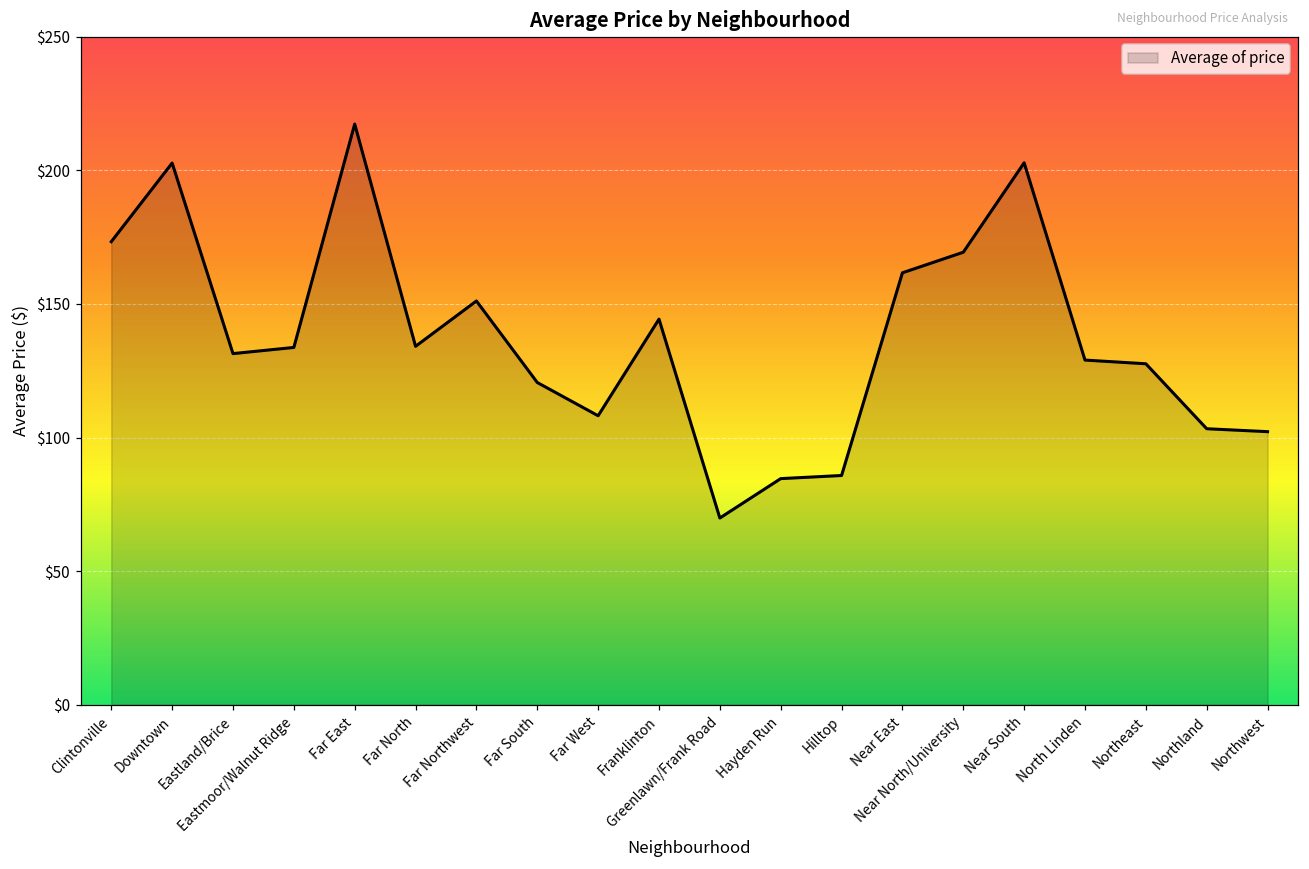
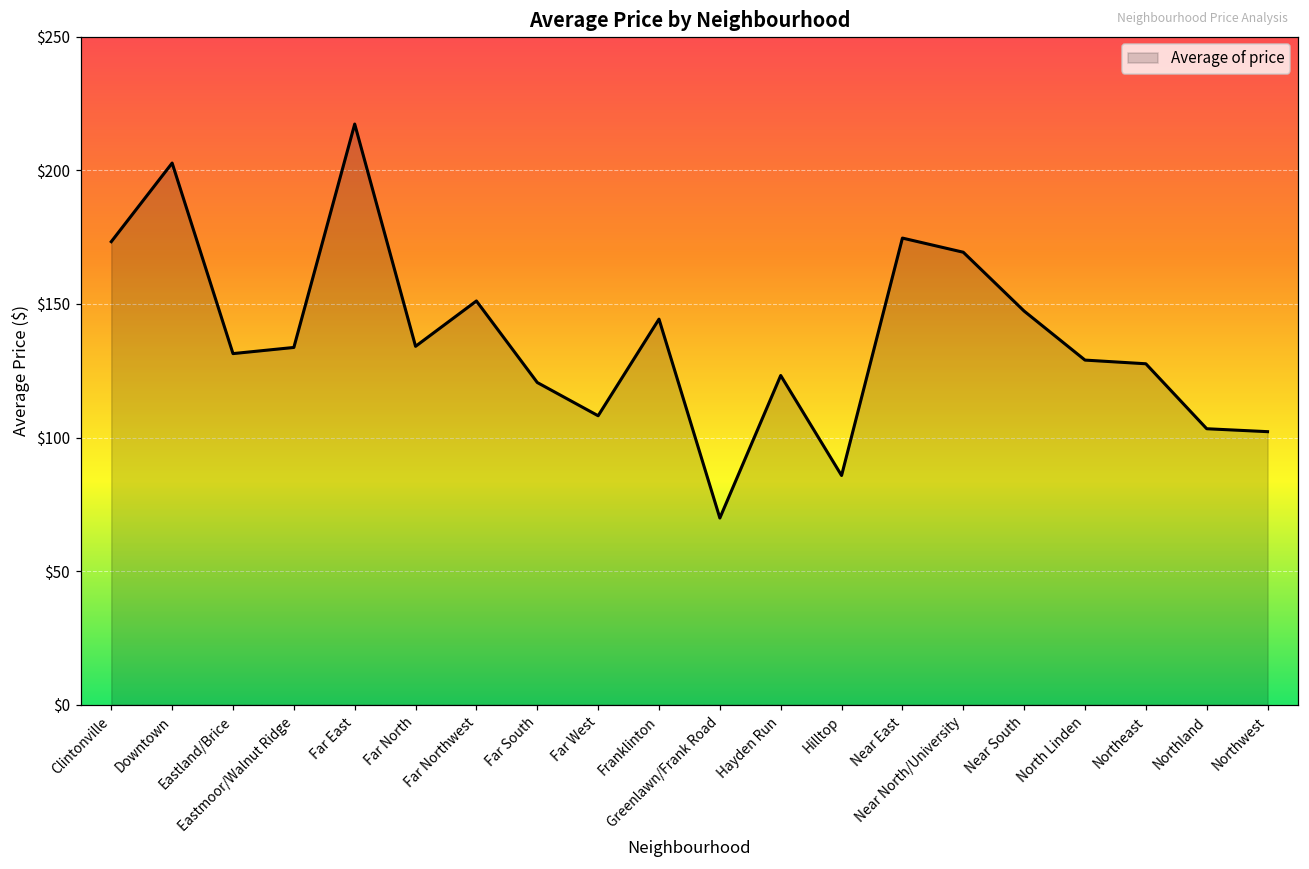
Hayden Run: $85 -> $123
Near East: $162 -> $175
Near South: $203 -> $147
